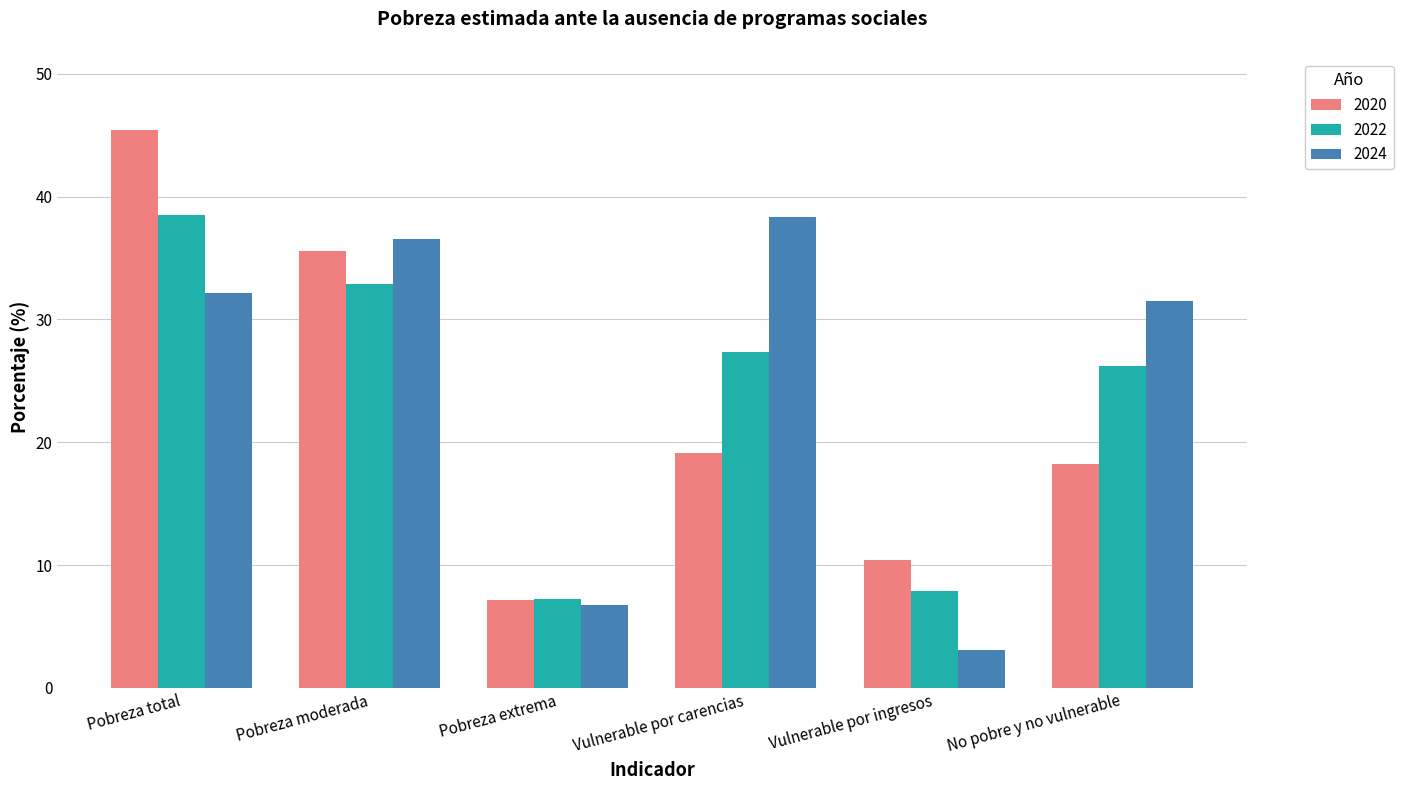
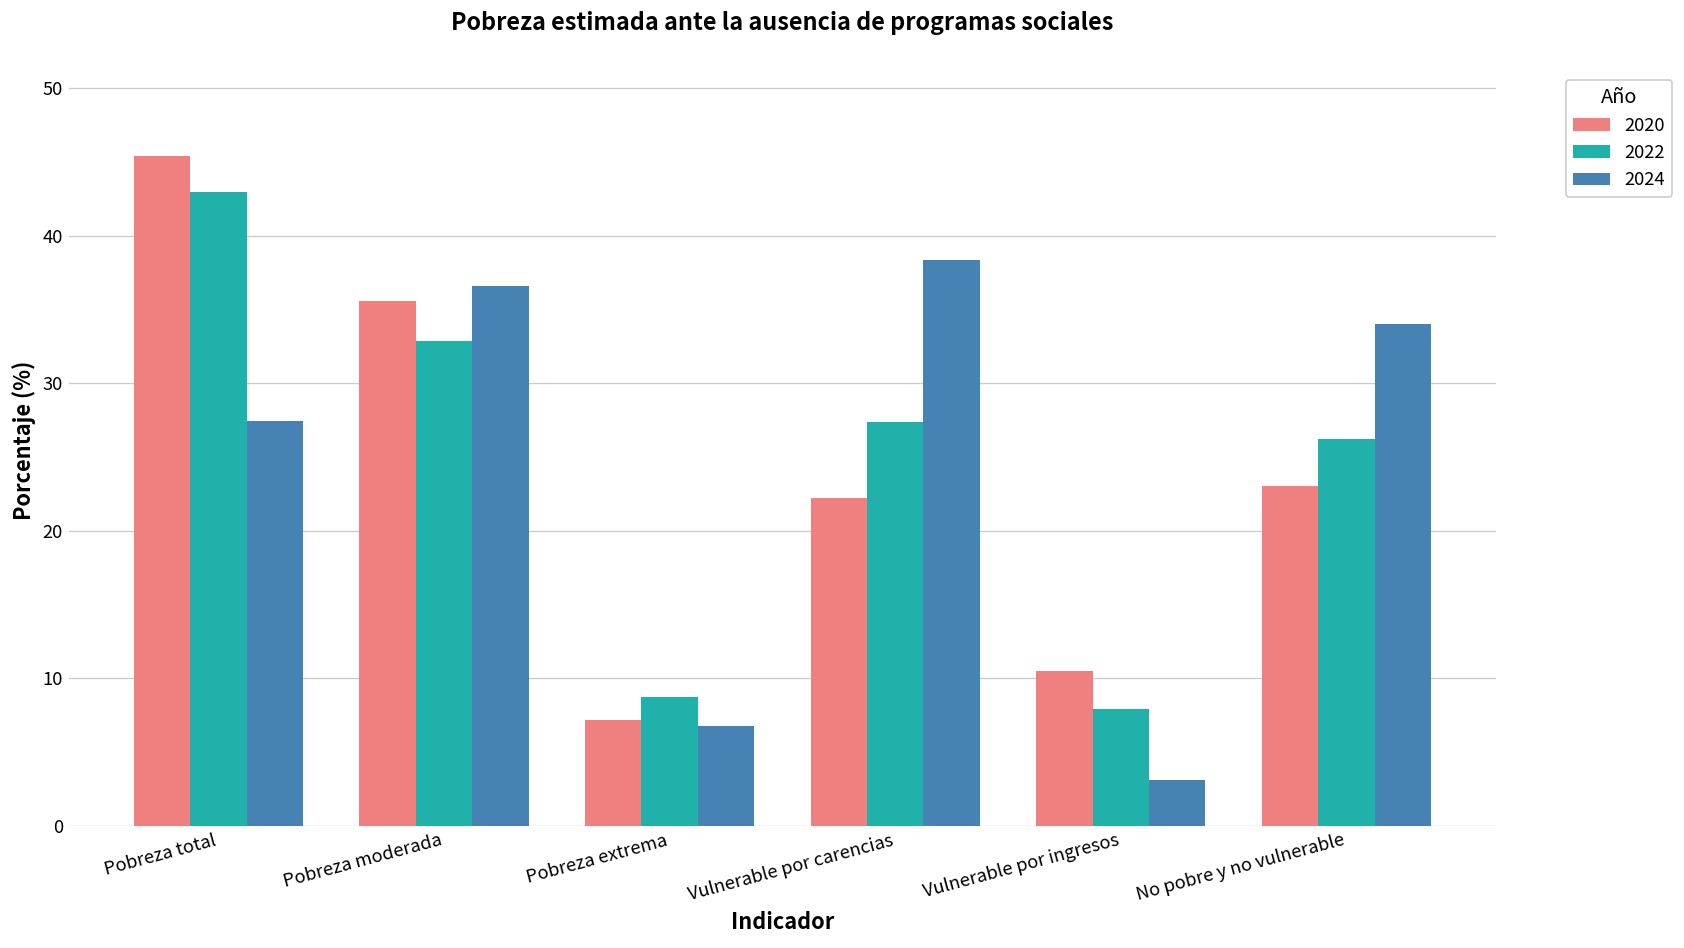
2022, Pobreza total: 38.5 -> 42.9
2024, Pobreza total: 32.1 -> 27.5
2022, Pobreza extrema: 7.2 -> 8.7
2020, Vulnerable por carencias: 19.1 -> 22.2
2020, No pobre y no vulnerable: 18.2 -> 23.0
2024, No pobre y no vulnerable: 31.5 -> 34.0
